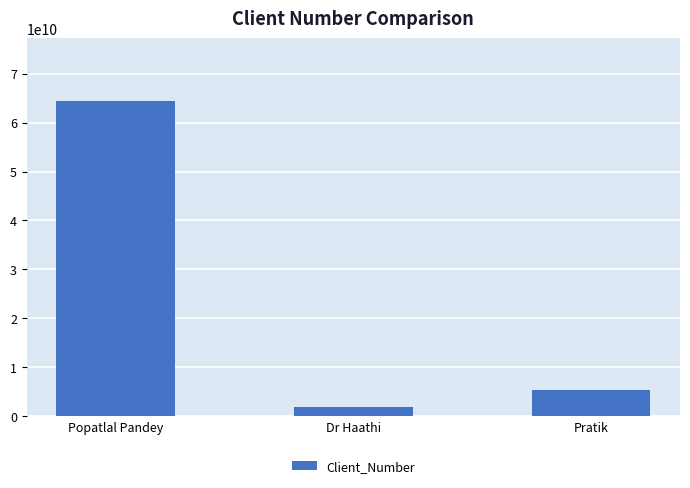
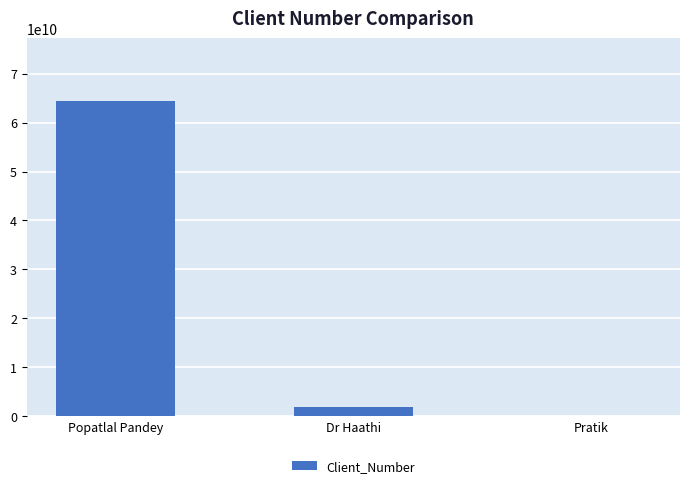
Pratik: 5000000000 -> 0
